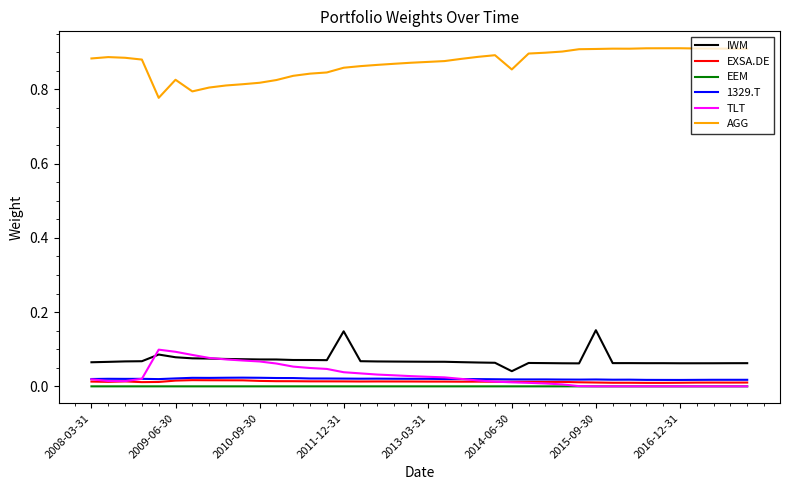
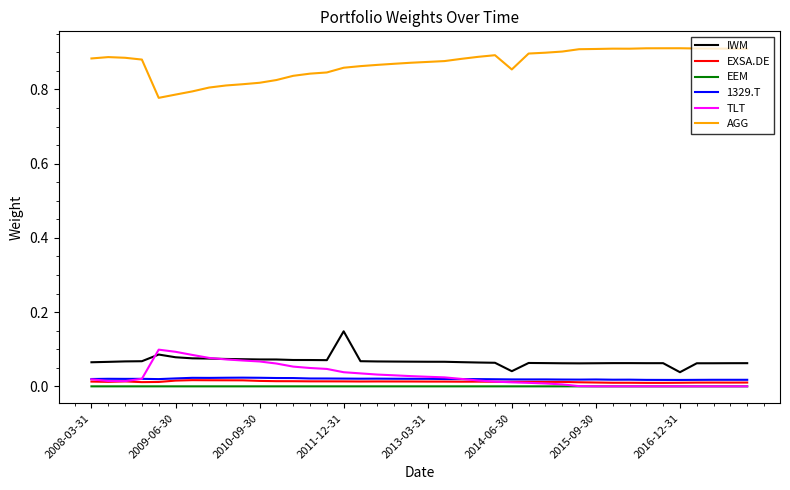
AGG, 2009-06-30: 0.83 -> 0.79
IWM, 2015-09-30: 0.15 -> 0.06
IWM, 2016-12-31: 0.06 -> 0.04
